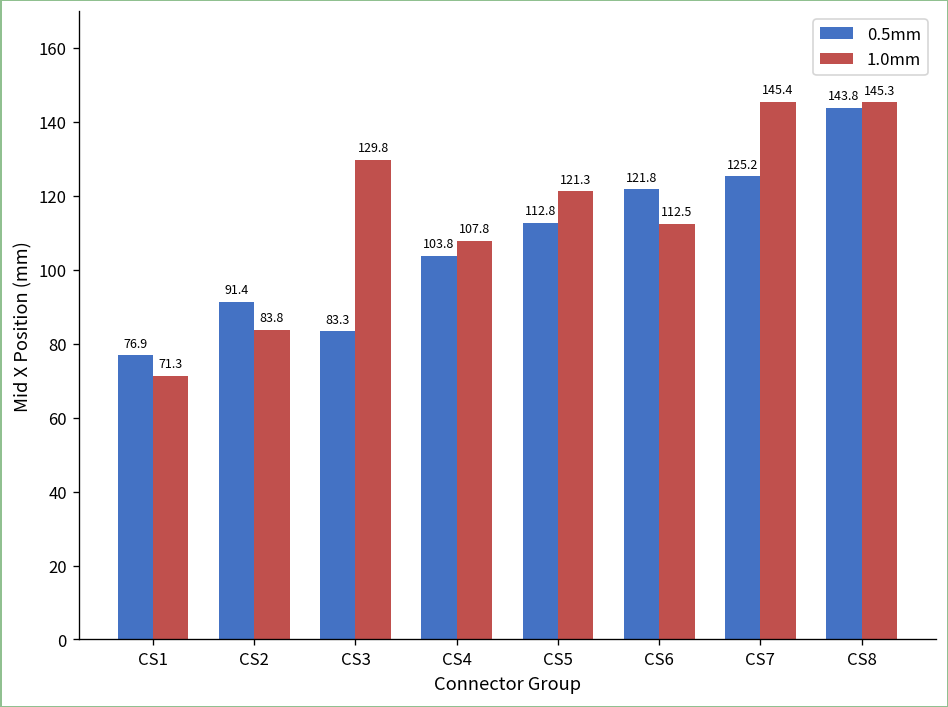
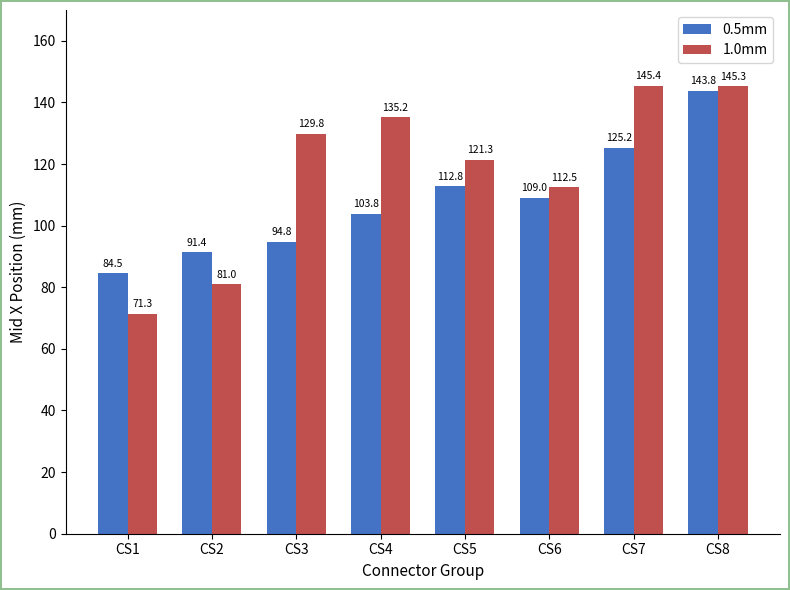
0.5mm, CS1: 76.9 -> 84.5
1.0mm, CS2: 83.8 -> 81.0
0.5mm, CS3: 83.3 -> 94.8
1.0mm, CS4: 107.8 -> 135.2
0.5mm, CS6: 121.8 -> 109.0
